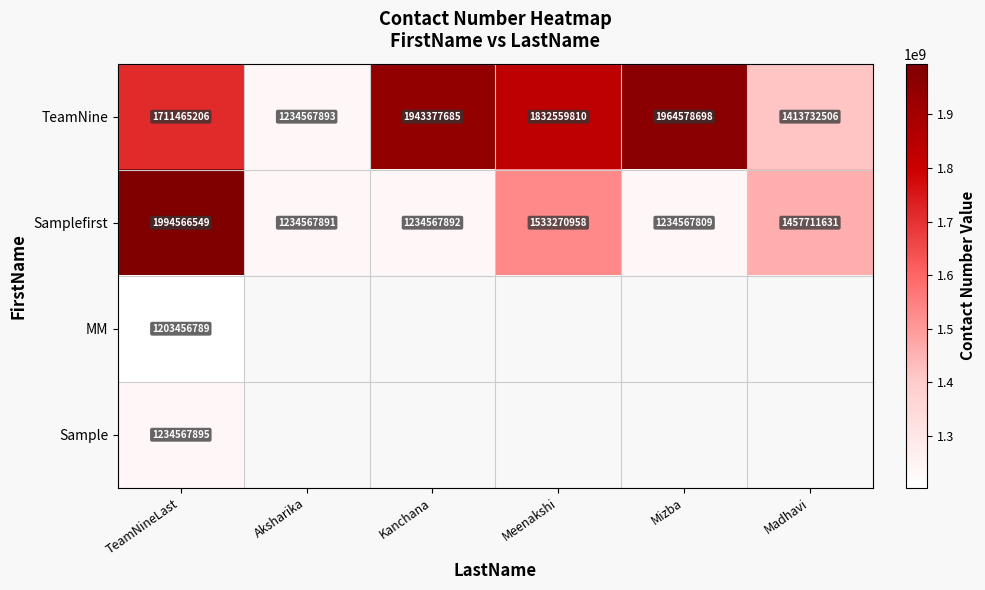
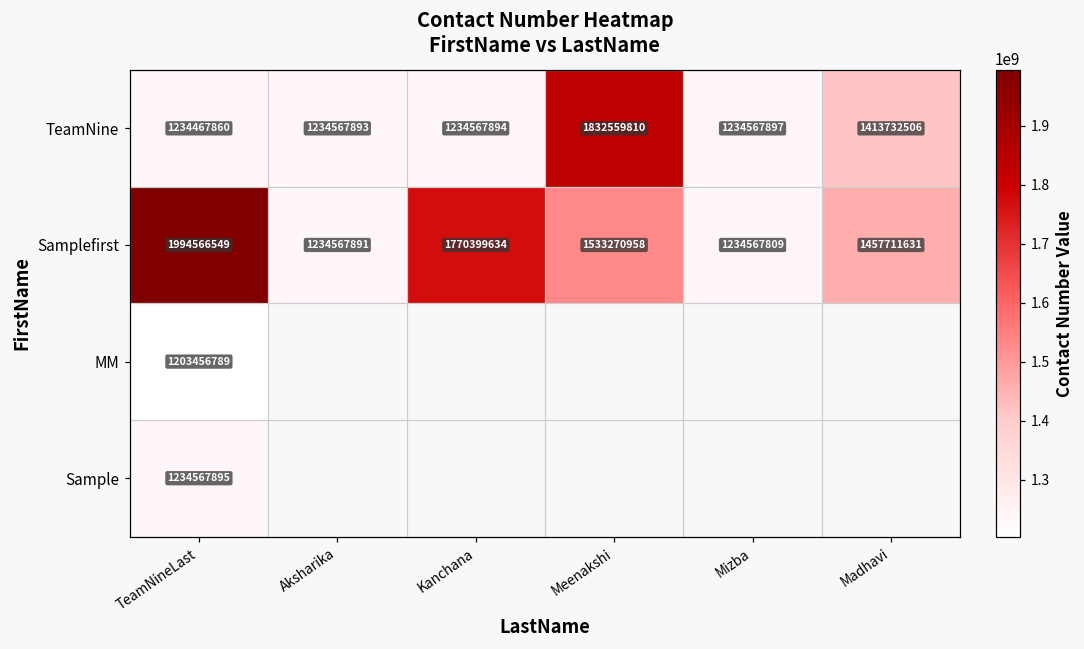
TeamNine, TeamNineLast: 1711465206 -> 1234467860
TeamNine, Kanchana: 1943377685 -> 1234567894
TeamNine, Mizba: 1964578698 -> 1234567897
Samplefirst, Kanchana: 1234567892 -> 1770399634
